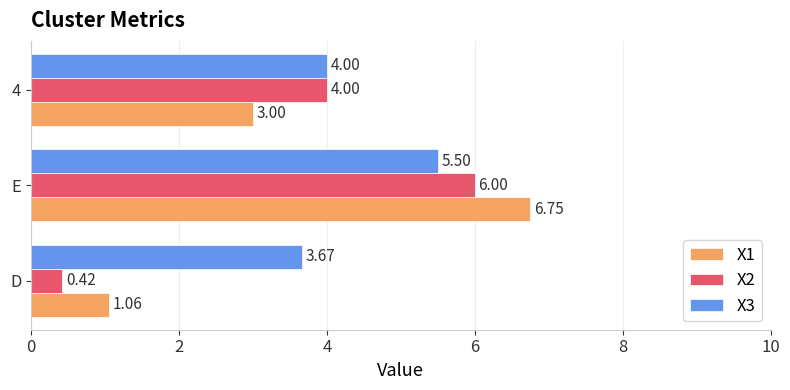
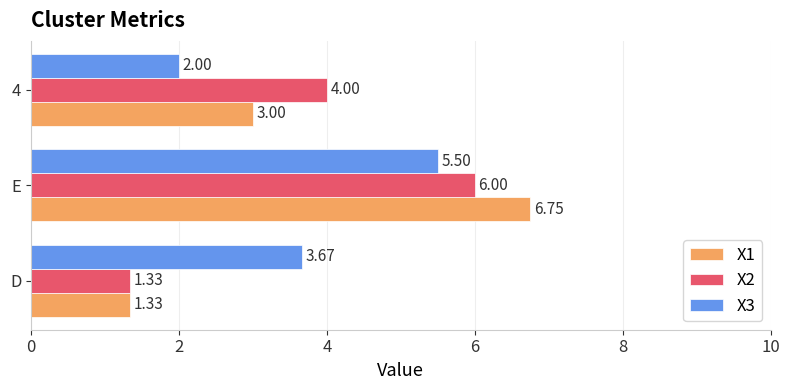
X3, 4: 4.00 -> 2.00
X2, D: 0.42 -> 1.33
X1, D: 1.06 -> 1.33
